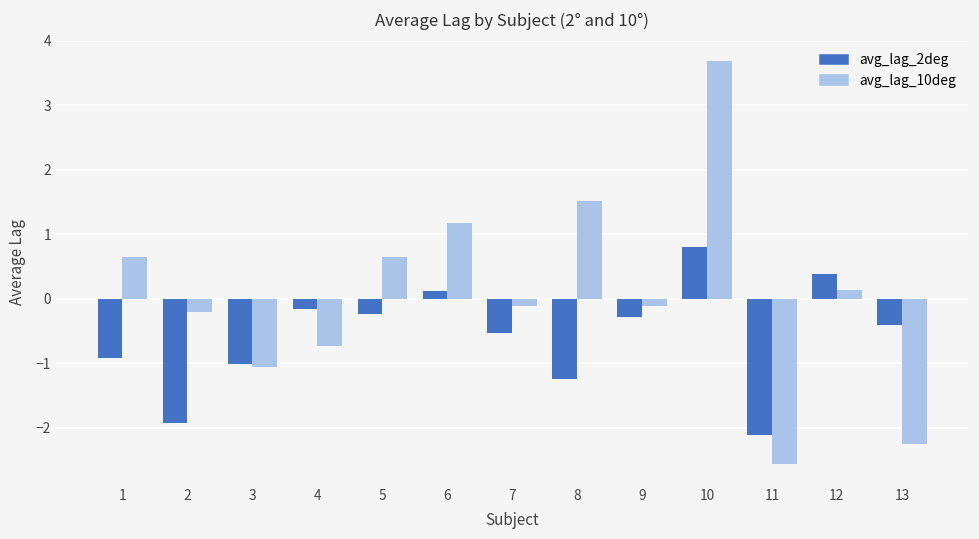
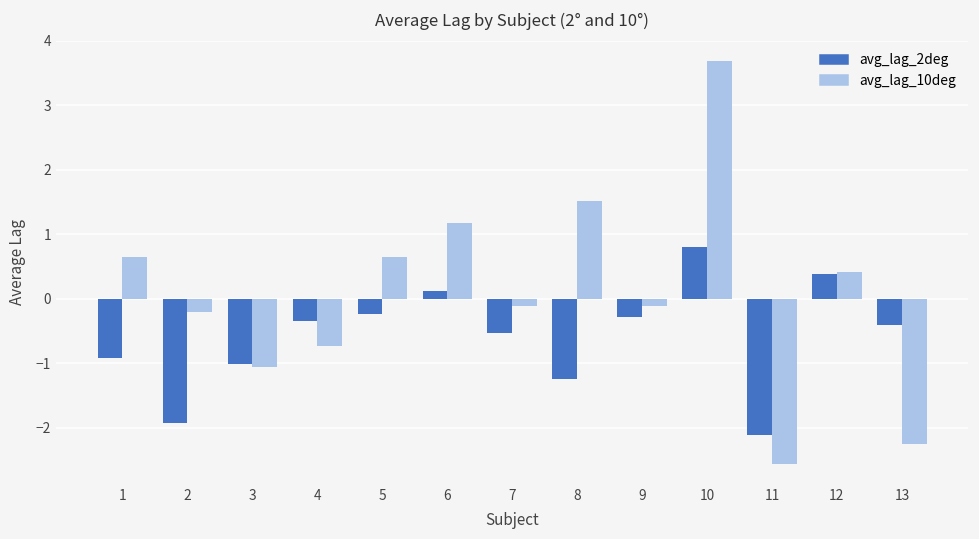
avg_lag_2deg, 4: -0.2 -> -0.3
avg_lag_10deg, 12: 0.1 -> 0.4
